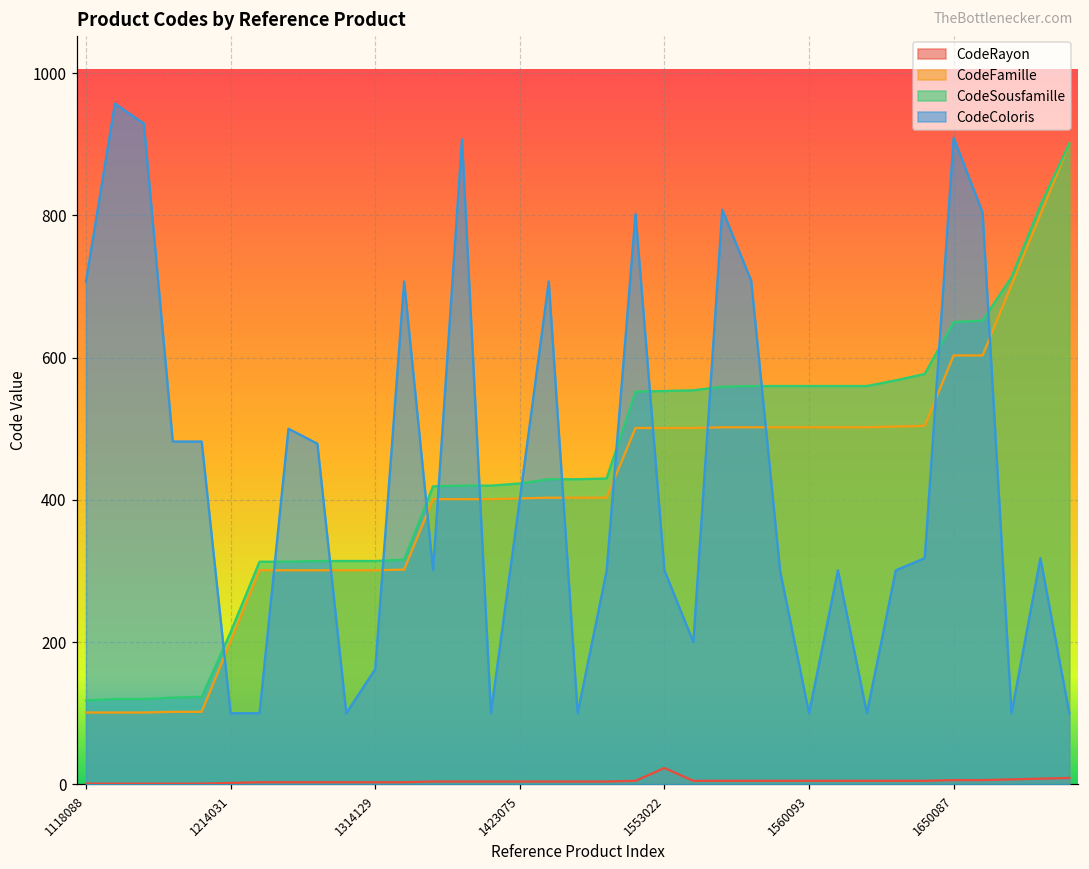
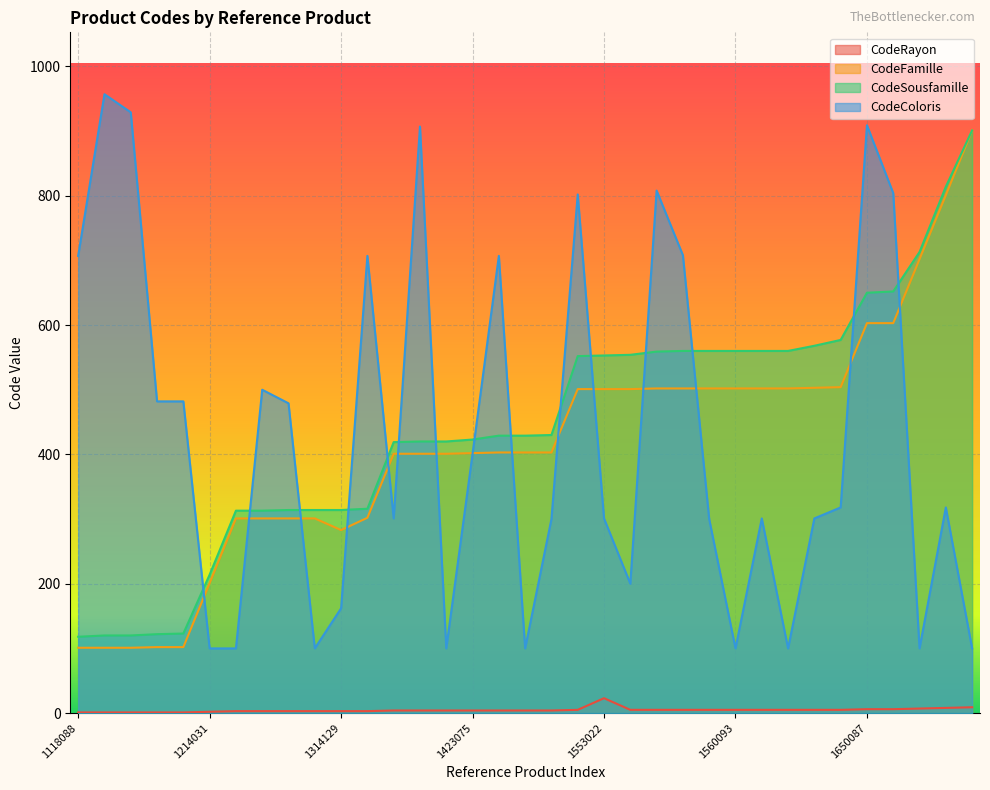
CodeFamille, 1314129: 300 -> 280
